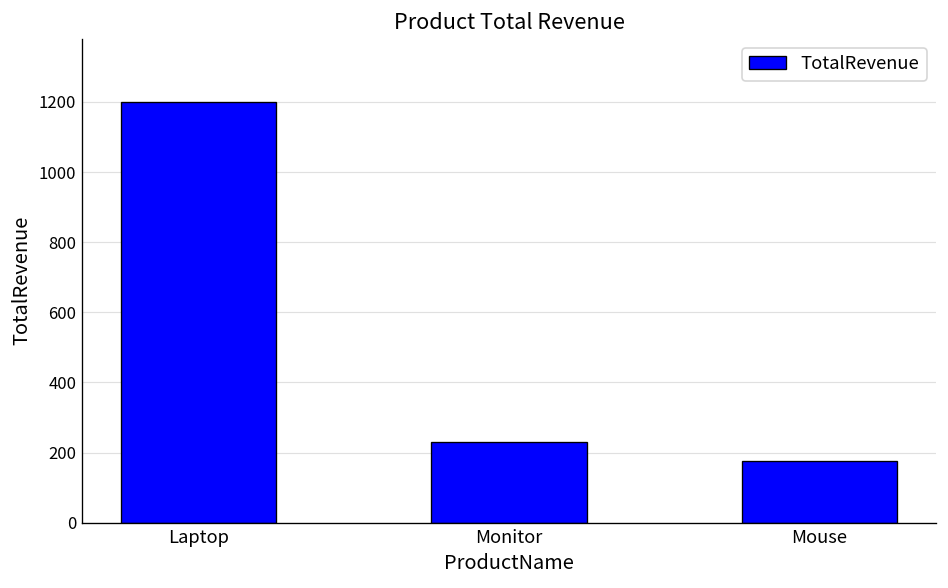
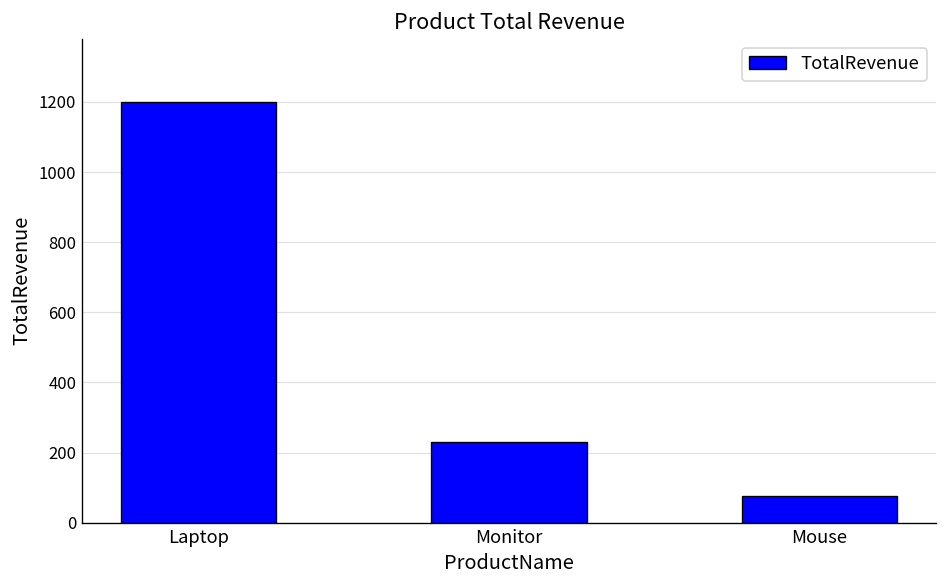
Mouse: 180 -> 80
